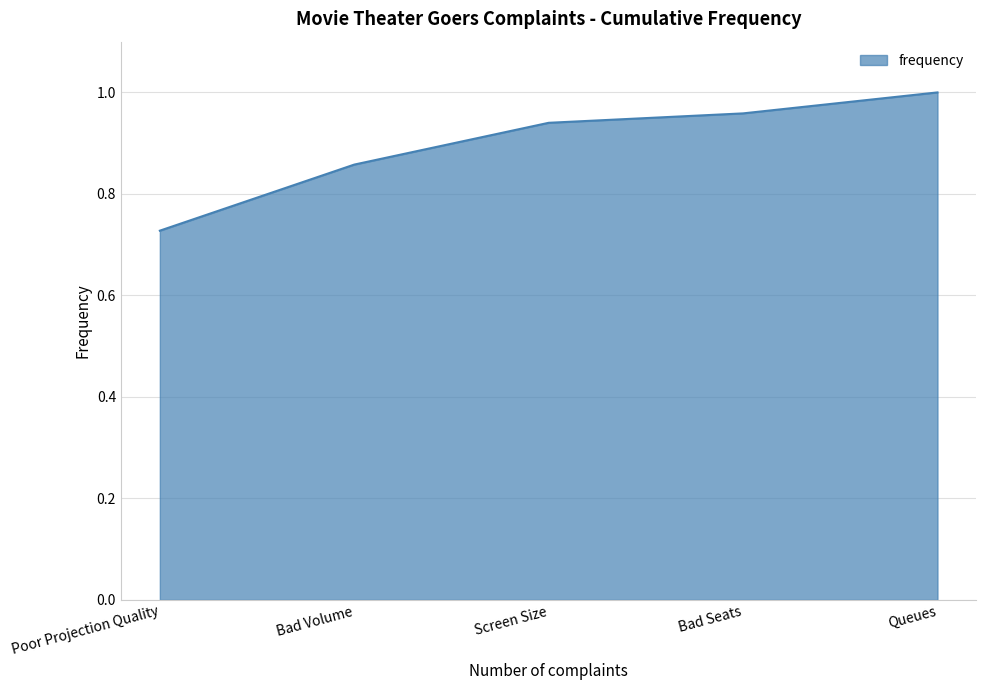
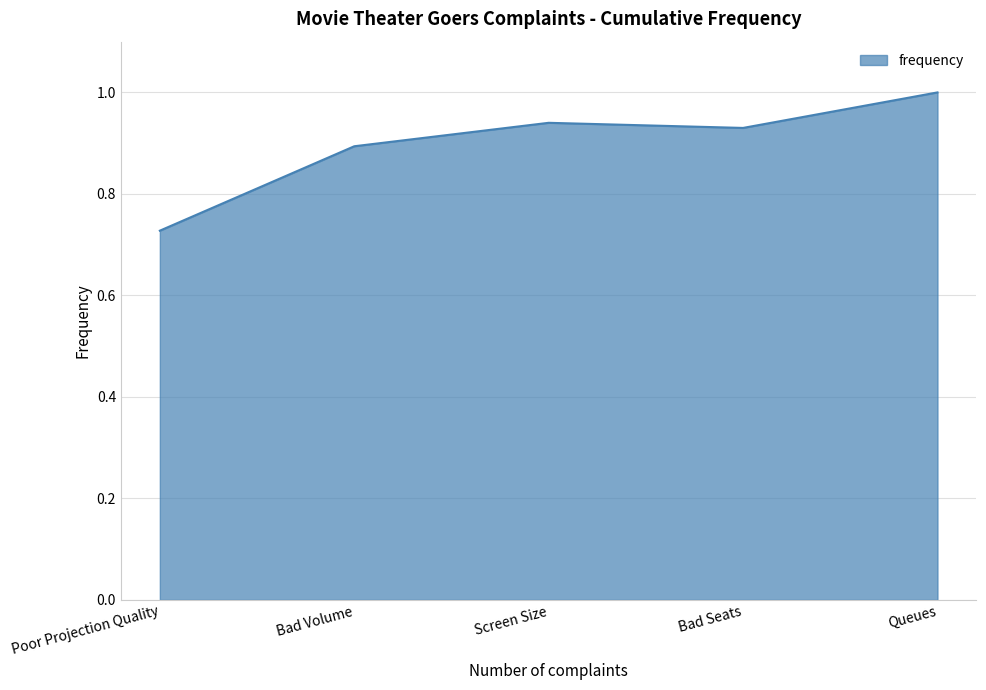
Bad Volume: 0.86 -> 0.89
Bad Seats: 0.96 -> 0.93
